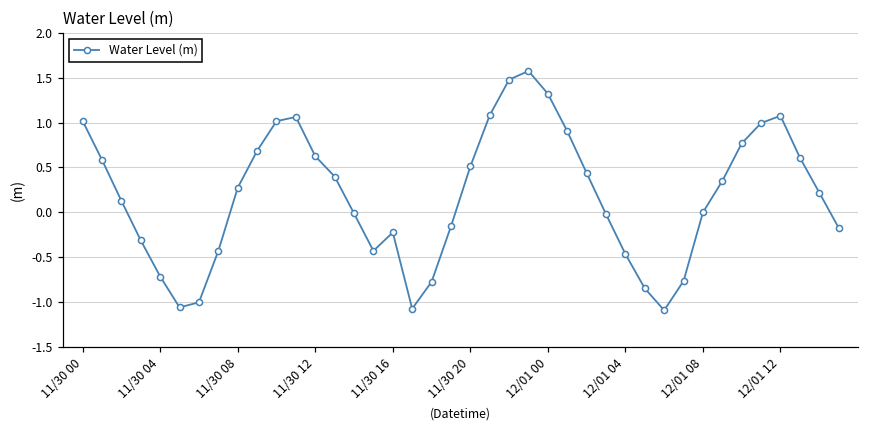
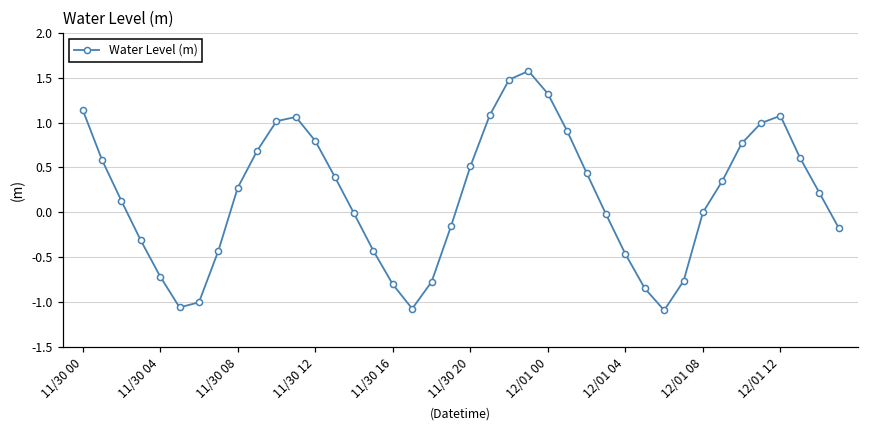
11/30 00: 1.0 -> 1.1
11/30 12: 0.6 -> 0.8
11/30 16: -0.2 -> -0.8
